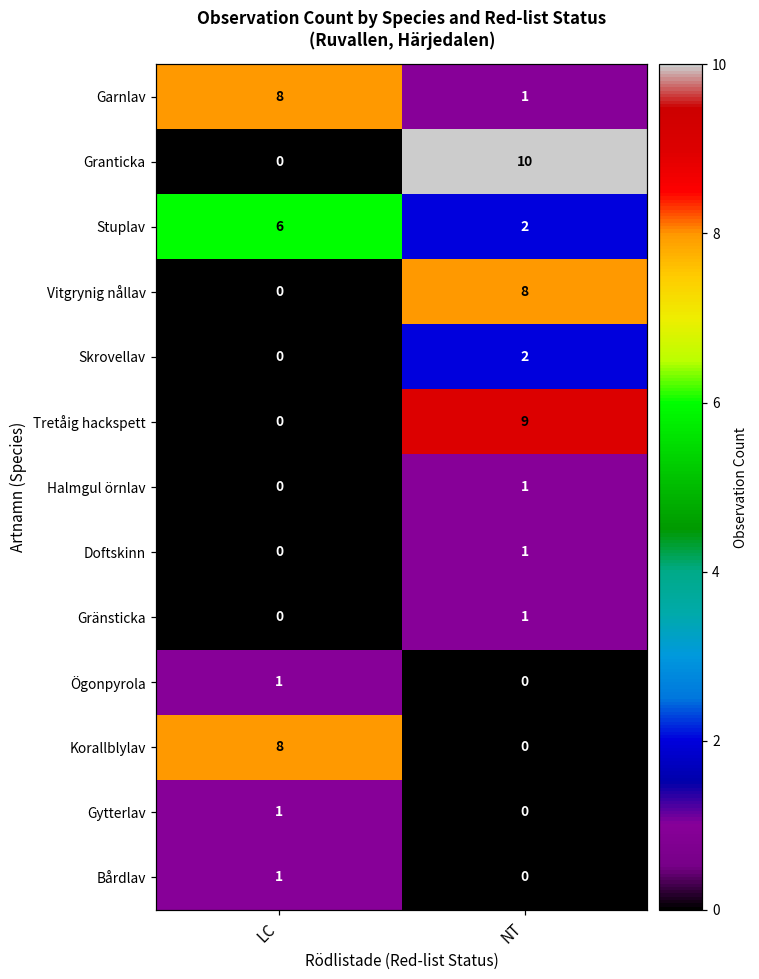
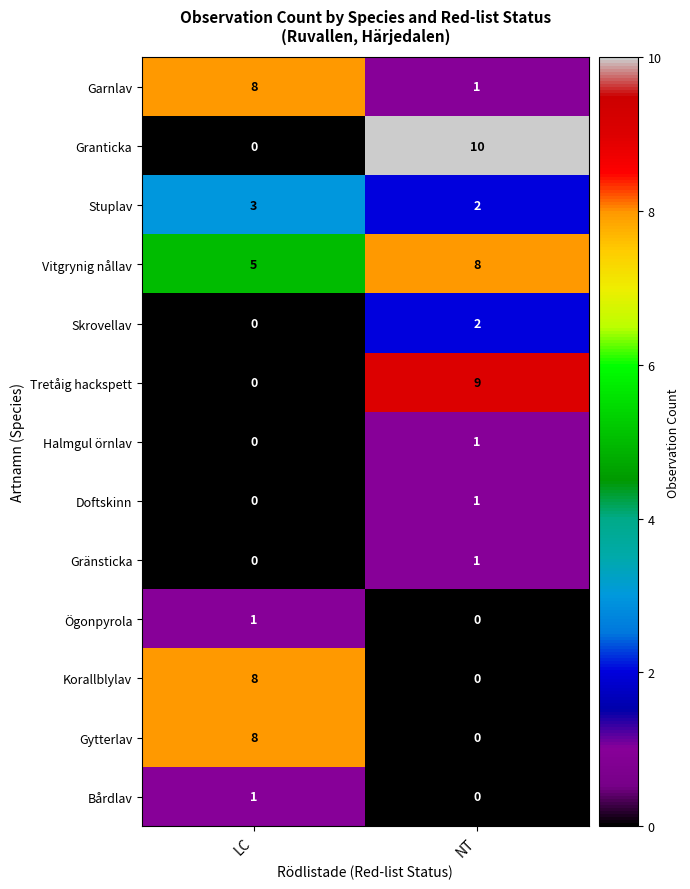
Stuplav, LC: 6 -> 3
Vitgrynig nållav, LC: 0 -> 5
Gytterlav, LC: 1 -> 8
